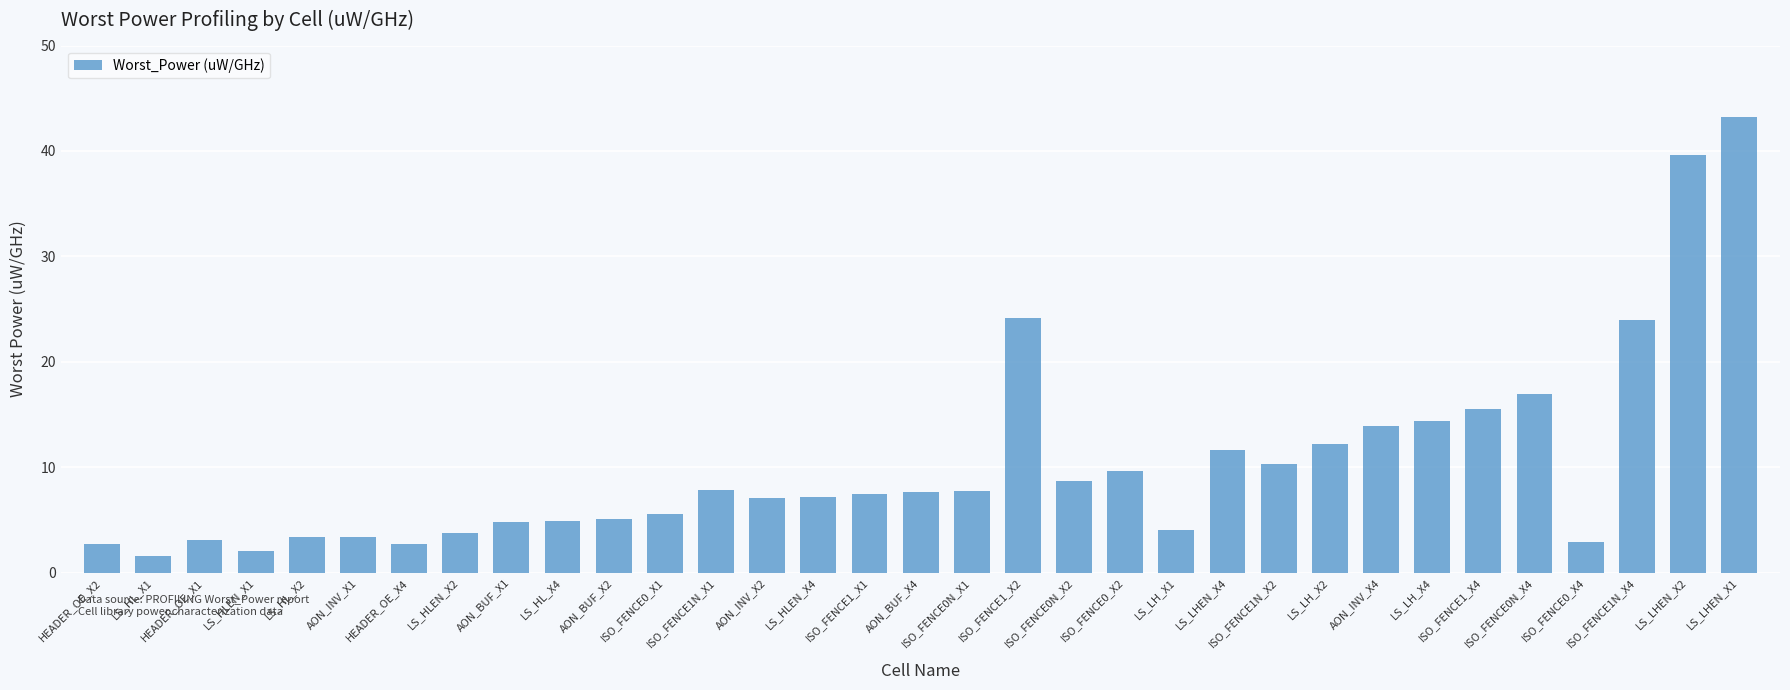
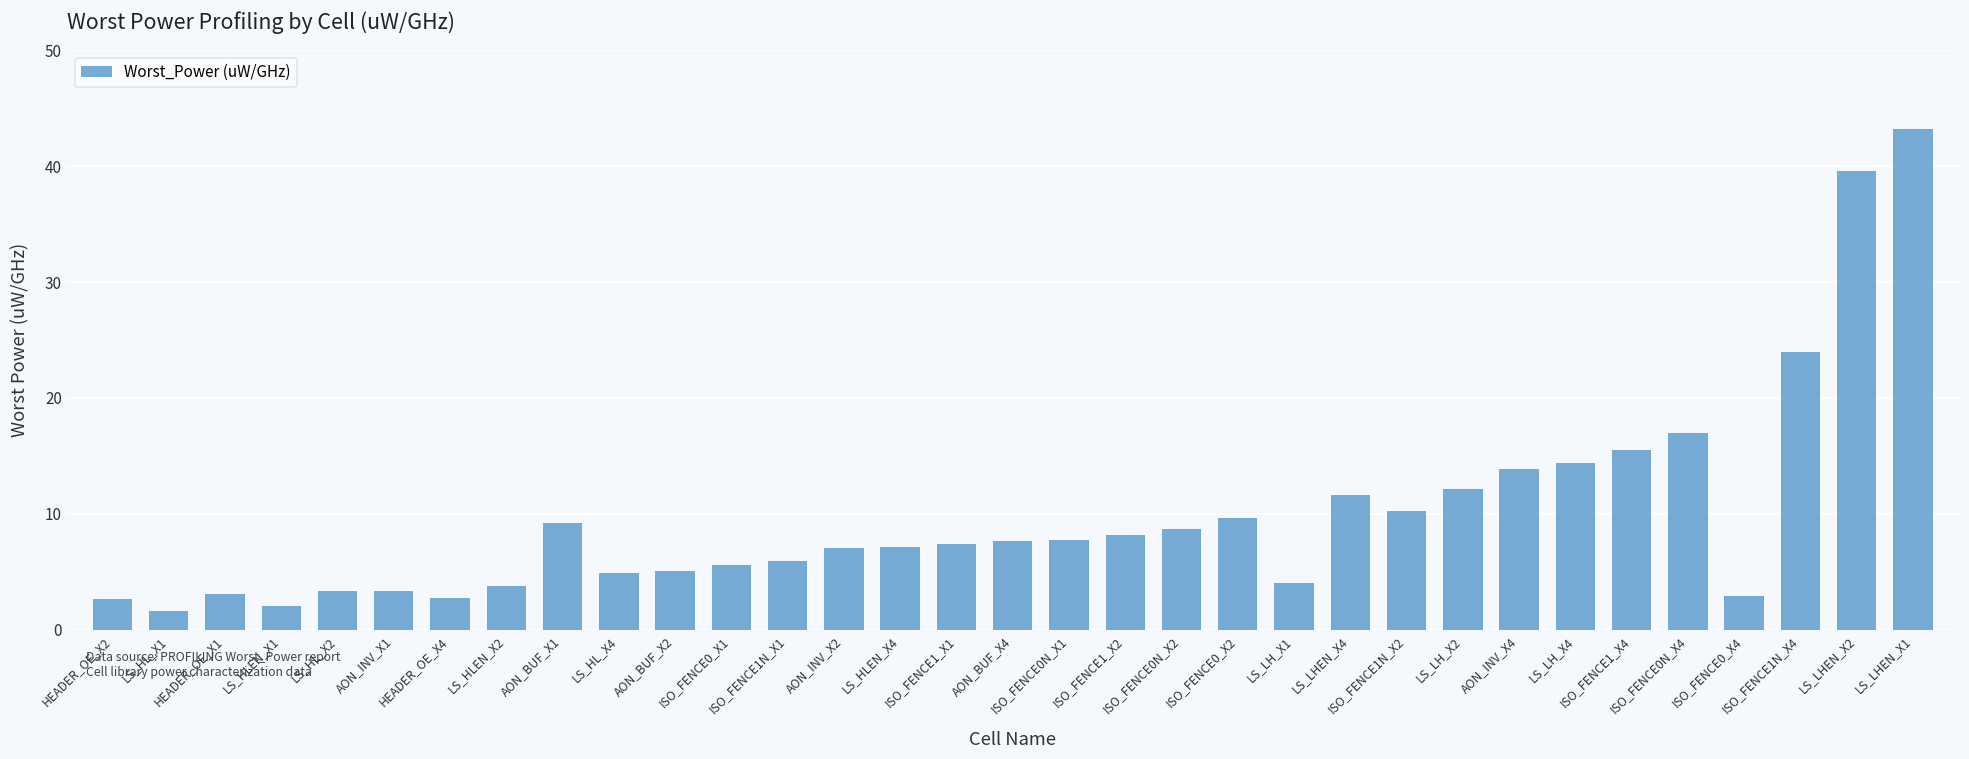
AON_BUF_X1: 4.8 -> 9.2
ISO_FENCE1N_X1: 7.8 -> 5.9
ISO_FENCE1_X2: 24.2 -> 8.2
